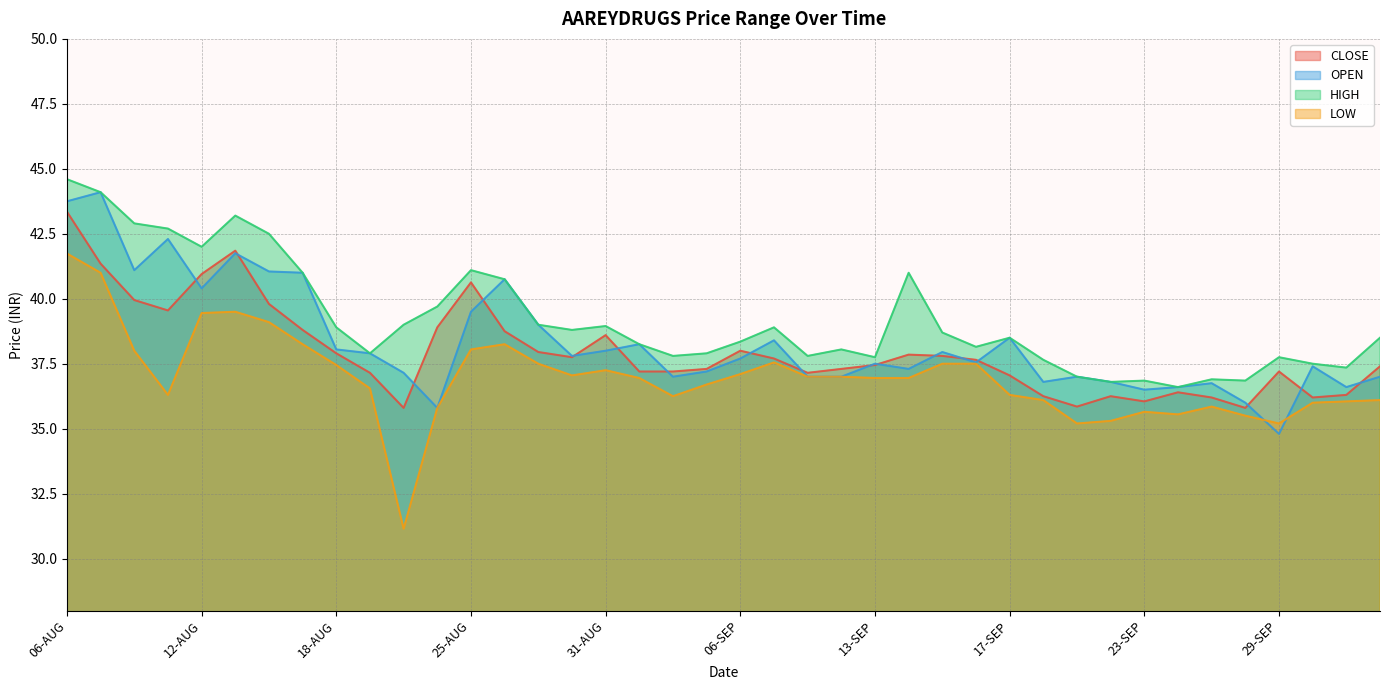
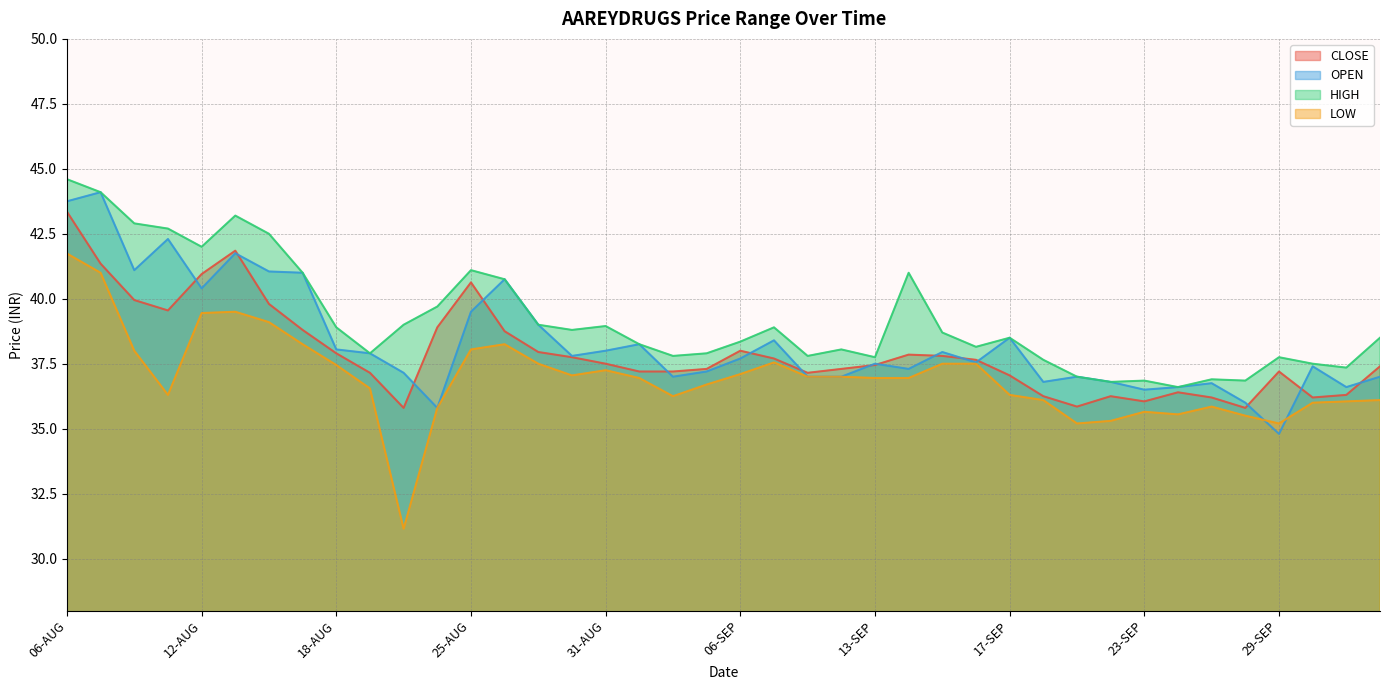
CLOSE, 31-AUG: 38.6 -> 37.5
